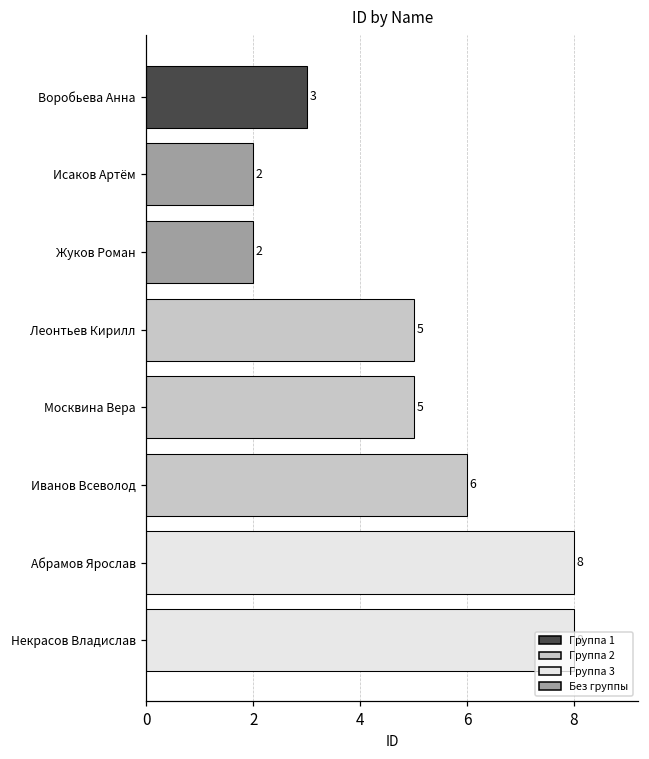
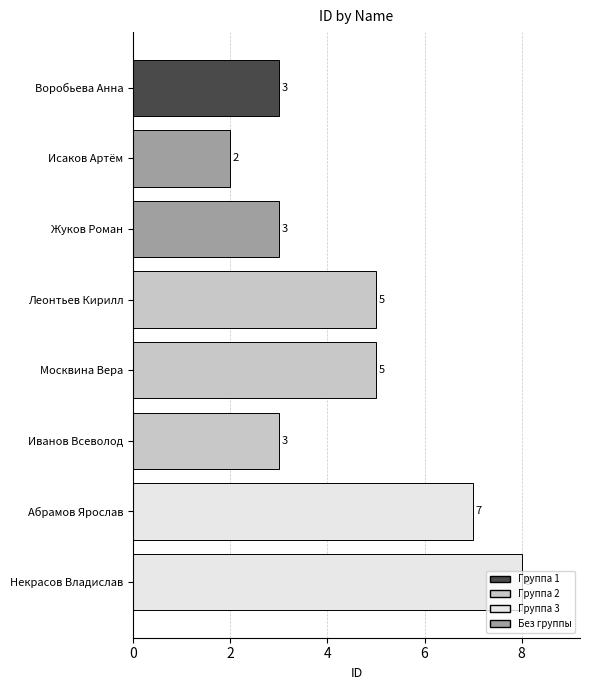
Жуков Роман: 2 -> 3
Иванов Всеволод: 6 -> 3
Абрамов Ярослав: 8 -> 7
